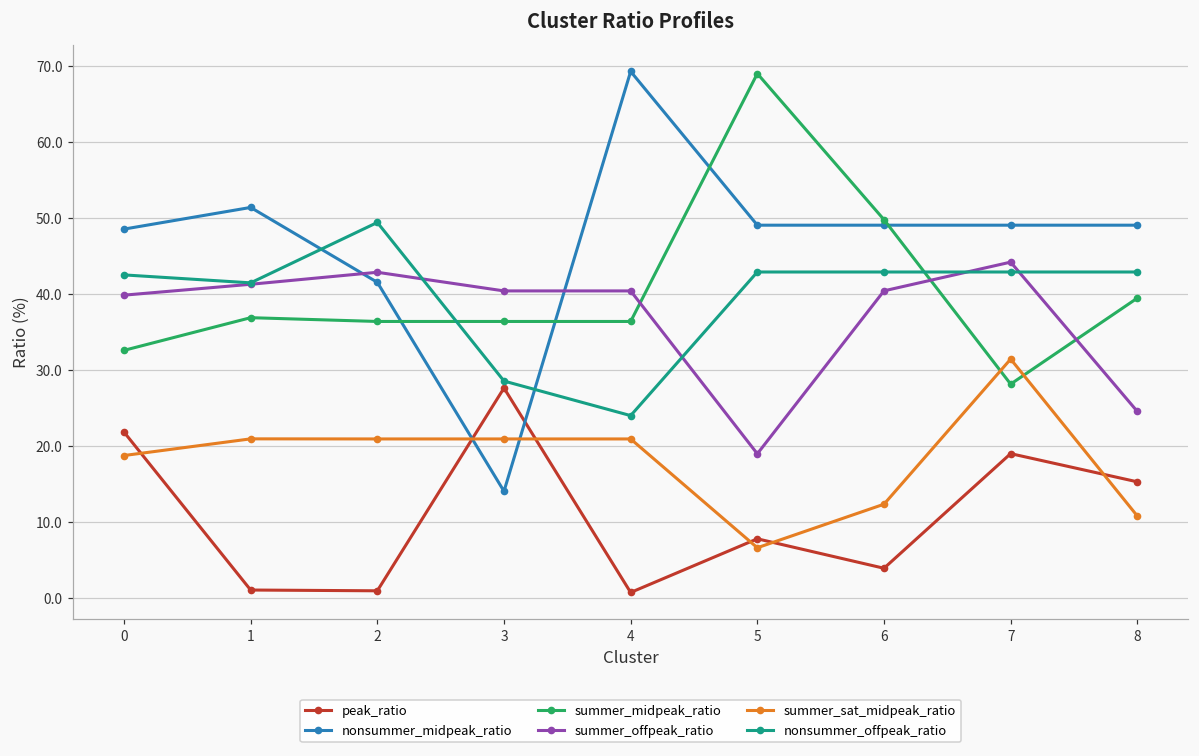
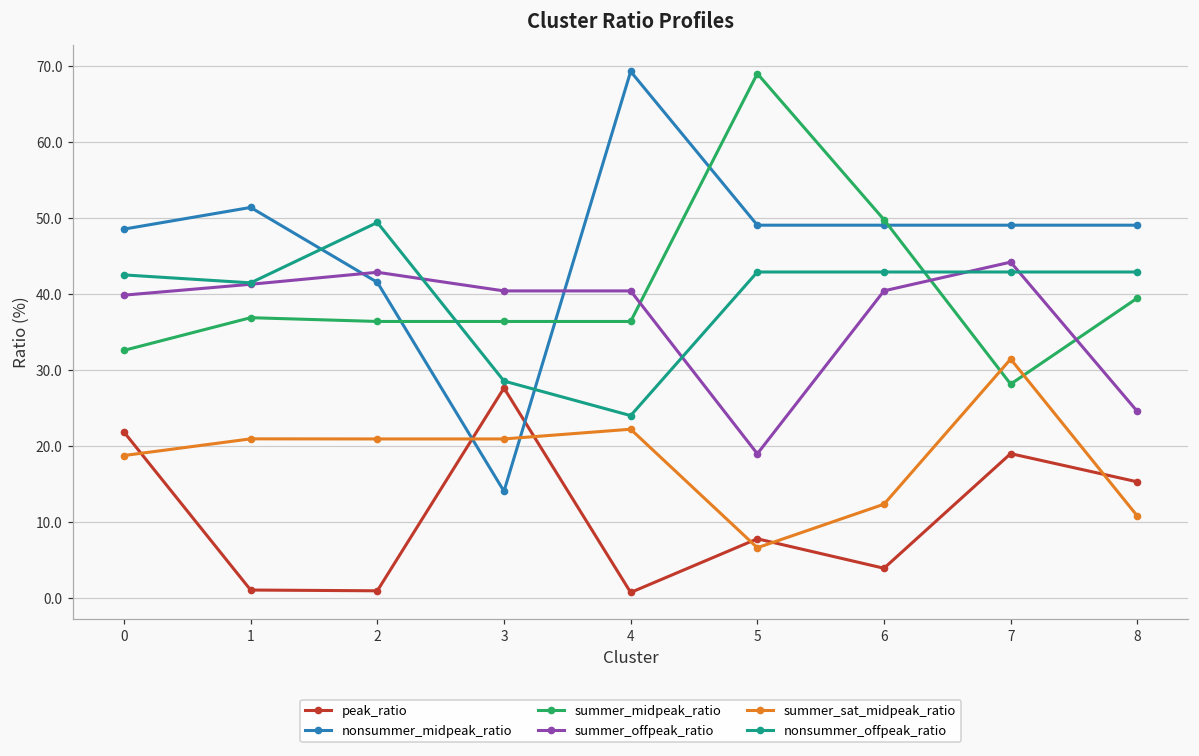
summer_sat_midpeak_ratio, 4: 21 -> 22
